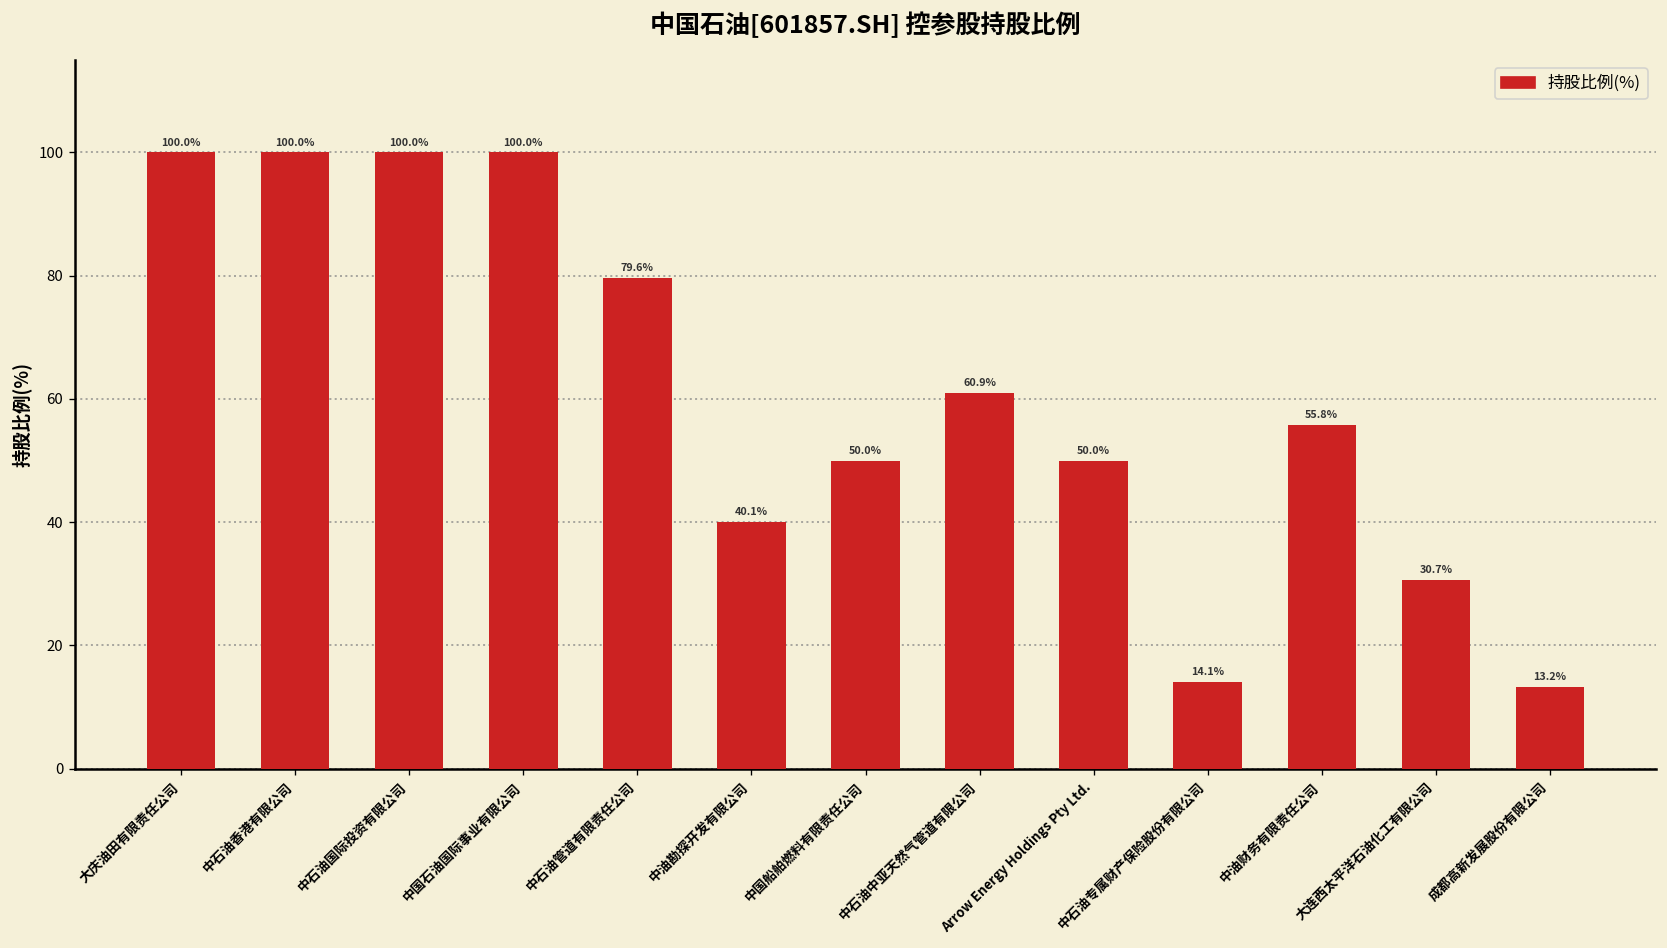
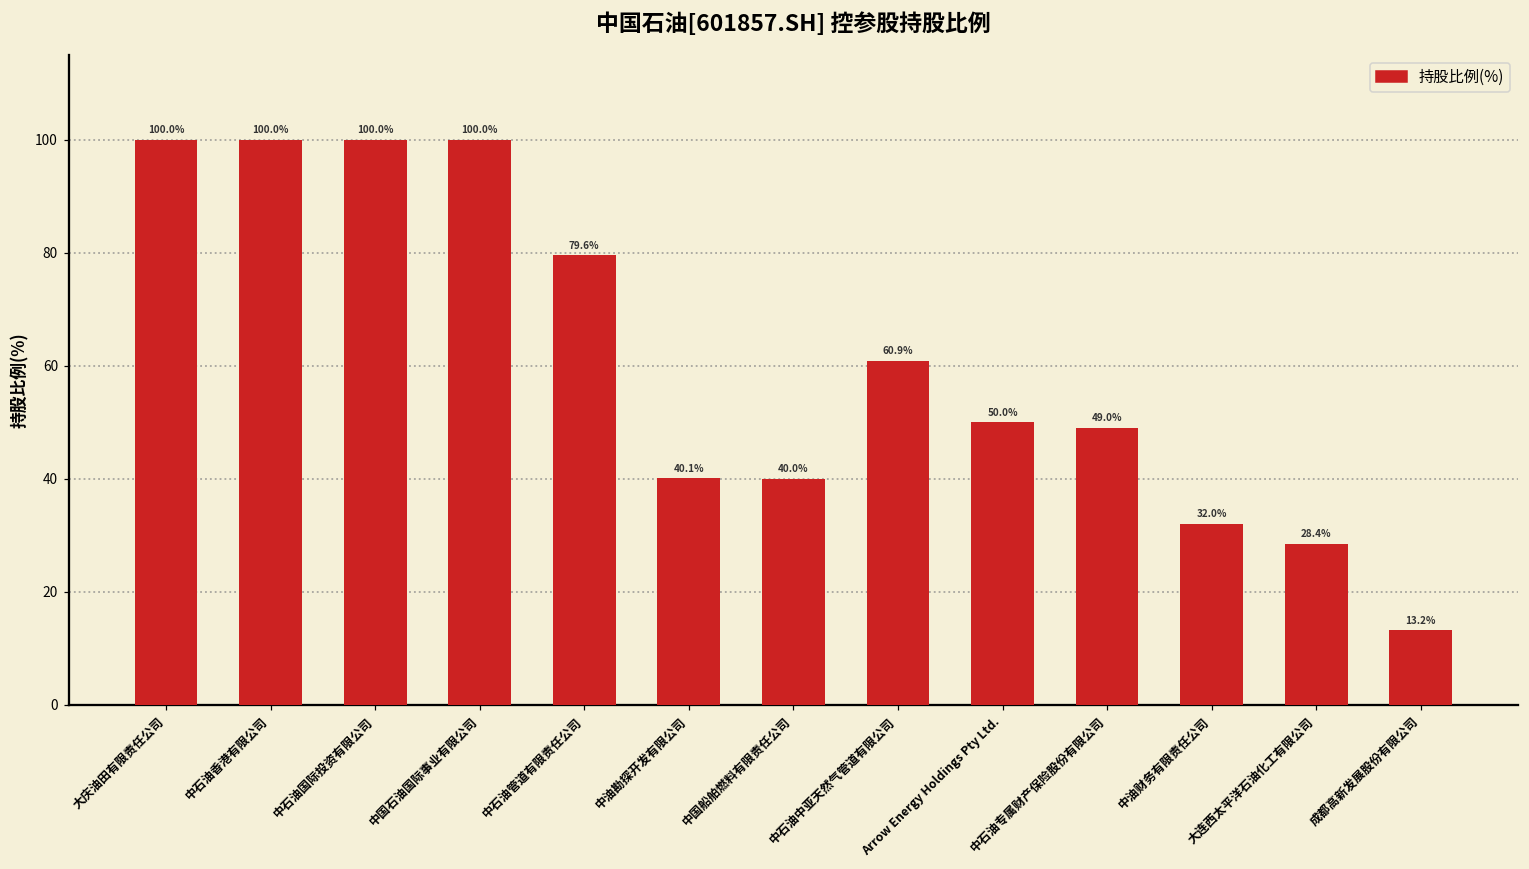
中国船舶燃料有限责任公司: 50.0% -> 40.0%
中石油专属财产保险股份有限公司: 14.1% -> 49.0%
中油财务有限责任公司: 55.8% -> 32.0%
大连西太平洋石油化工有限公司: 30.7% -> 28.4%
